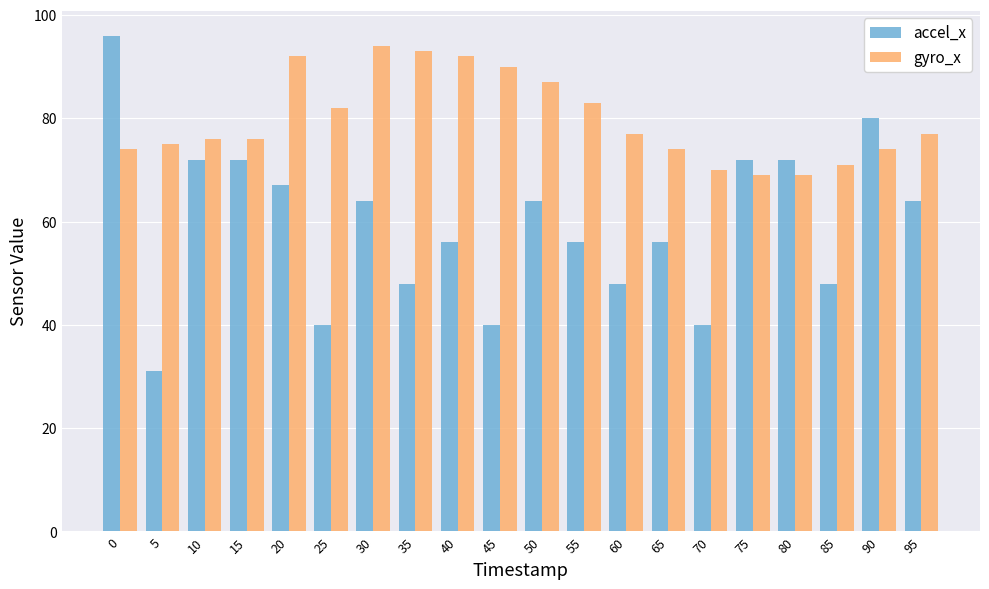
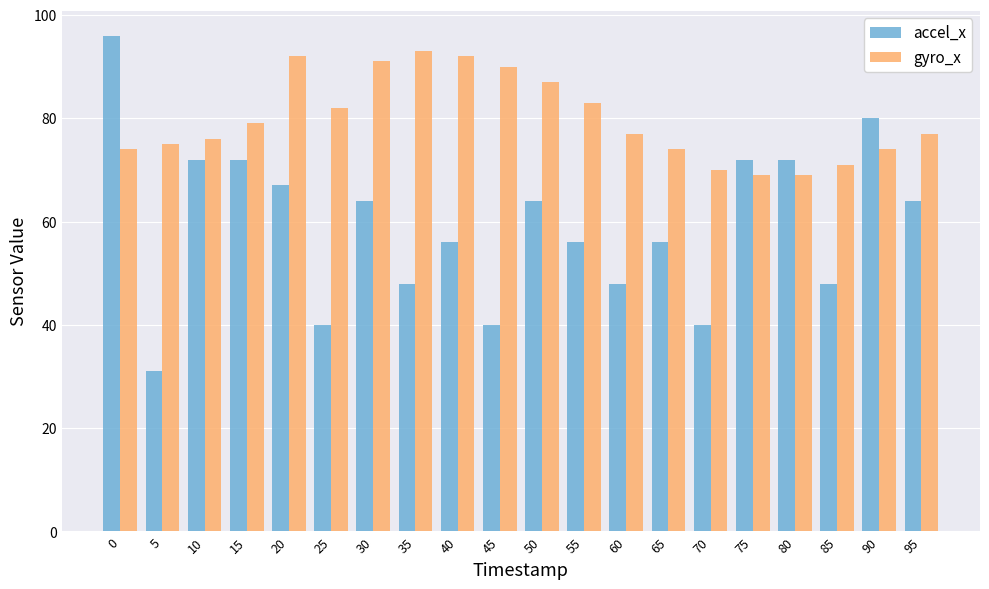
gyro_x, 15: 76 -> 79
gyro_x, 30: 94 -> 91
